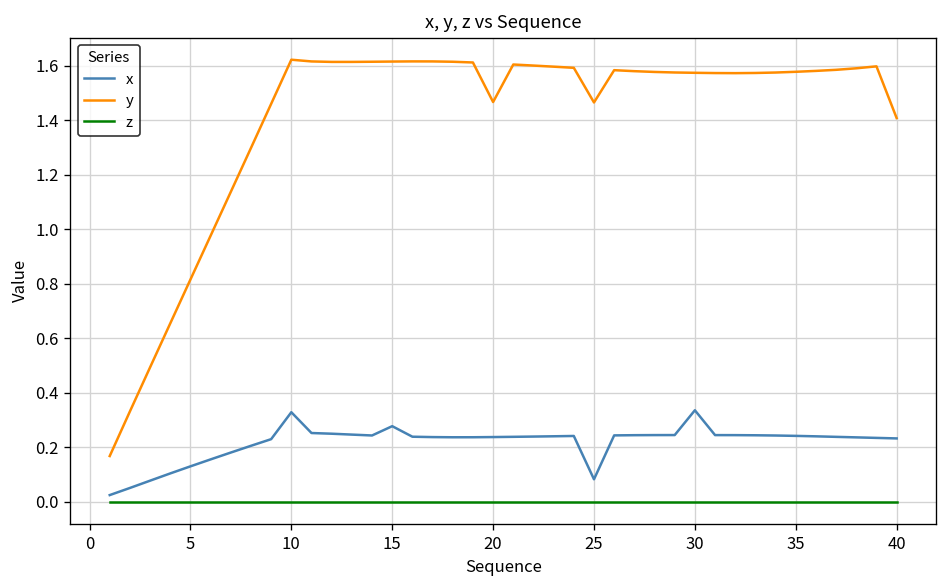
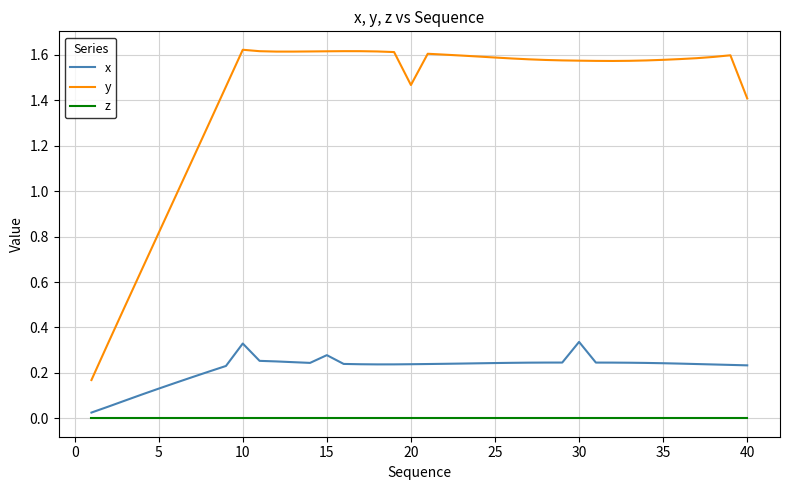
x, 25: 0.08 -> 0.24
y, 25: 1.47 -> 1.59
